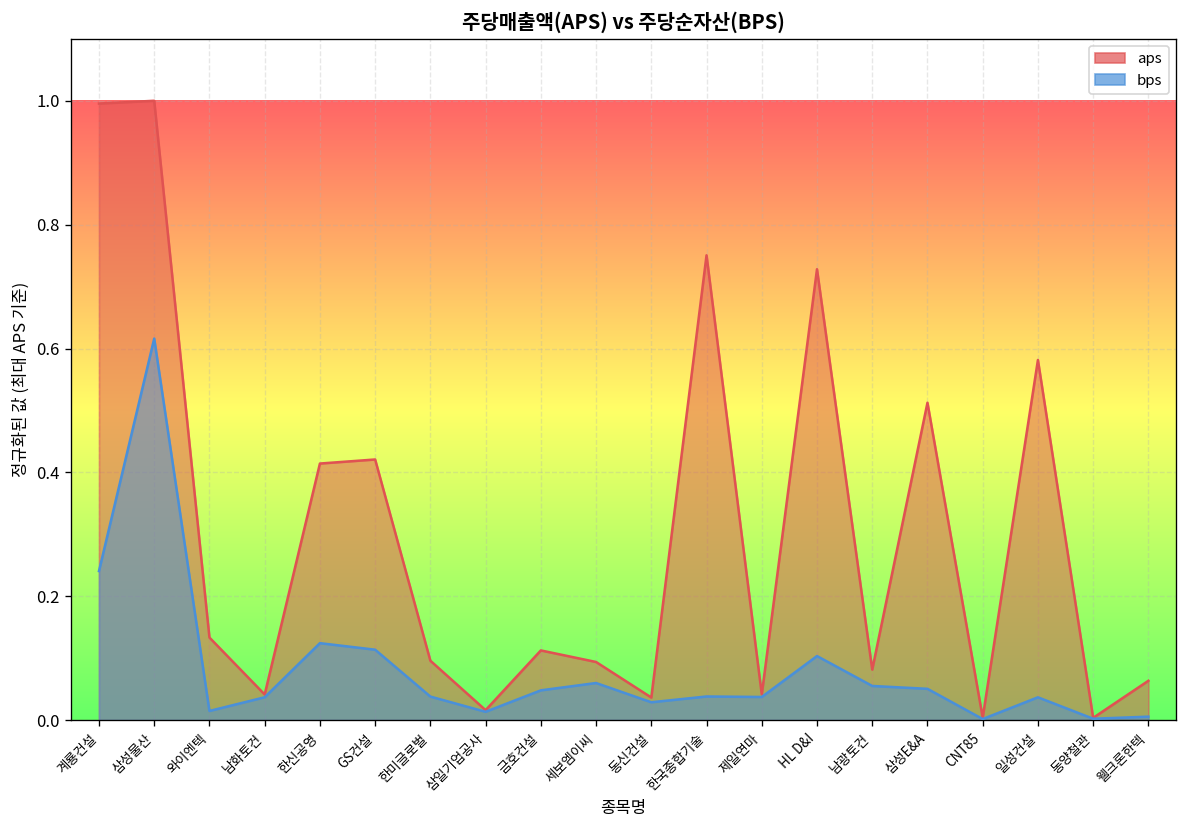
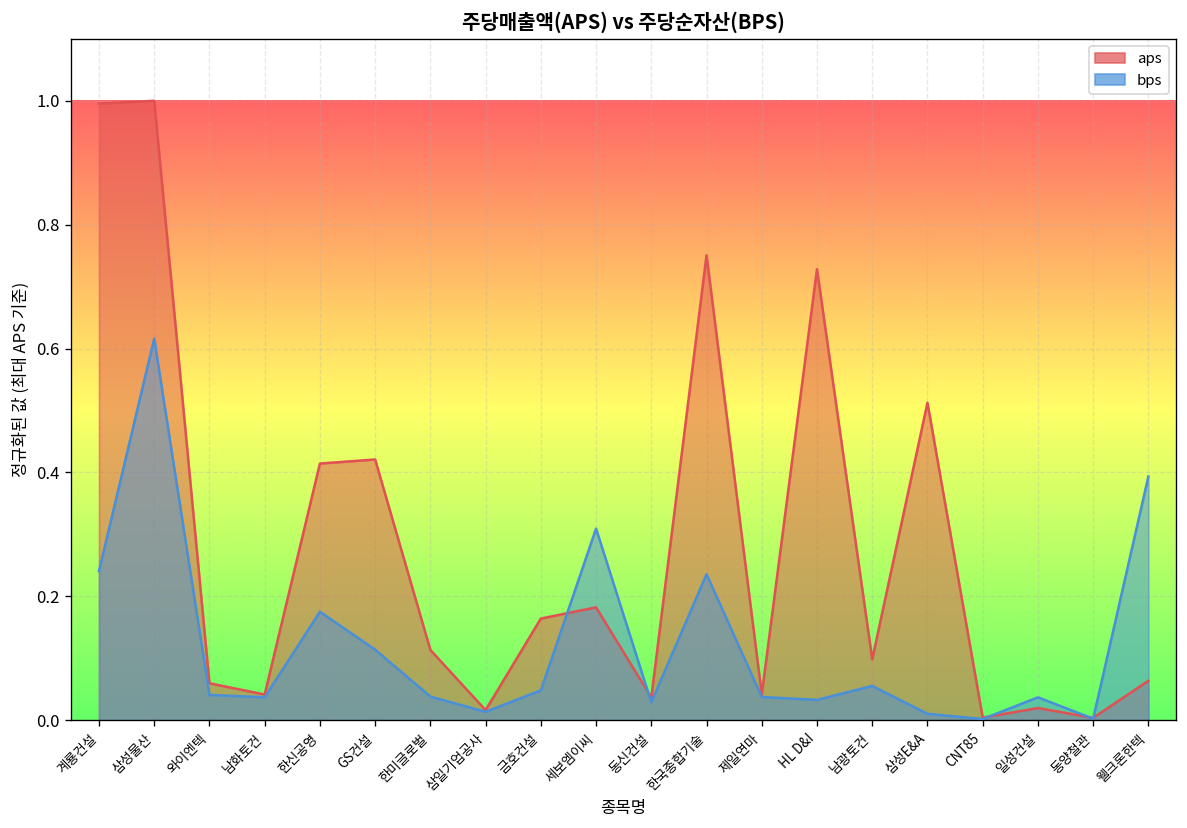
aps, 와이엔텍: 0.13 -> 0.06
bps, 와이엔텍: 0.01 -> 0.04
bps, 한신공영: 0.12 -> 0.18
aps, 한미글로벌: 0.10 -> 0.11
aps, 금호건설: 0.11 -> 0.16
aps, 세보엠이씨: 0.09 -> 0.18
bps, 세보엠이씨: 0.06 -> 0.31
bps, 한국종합기술: 0.04 -> 0.24
bps, HL D&I: 0.10 -> 0.03
aps, 남광토건: 0.08 -> 0.10
bps, 삼성E&A: 0.05 -> 0.01
aps, 일성건설: 0.58 -> 0.02
bps, 웰크론한텍: 0.01 -> 0.39
